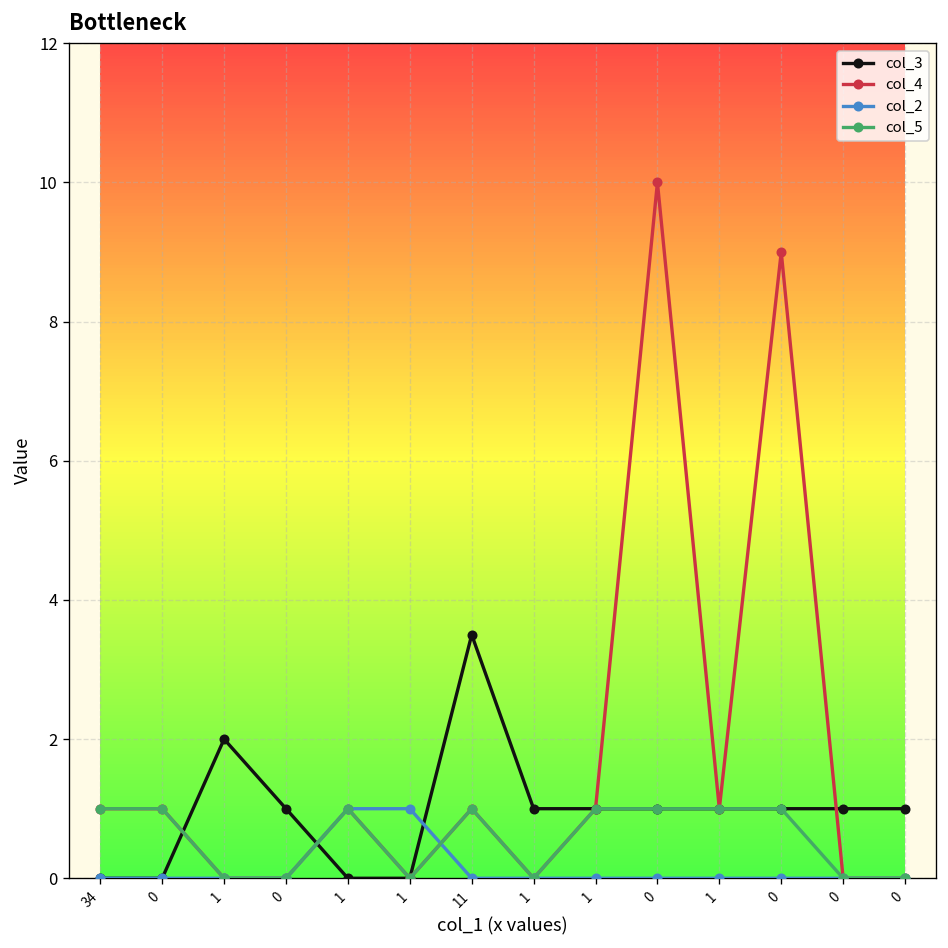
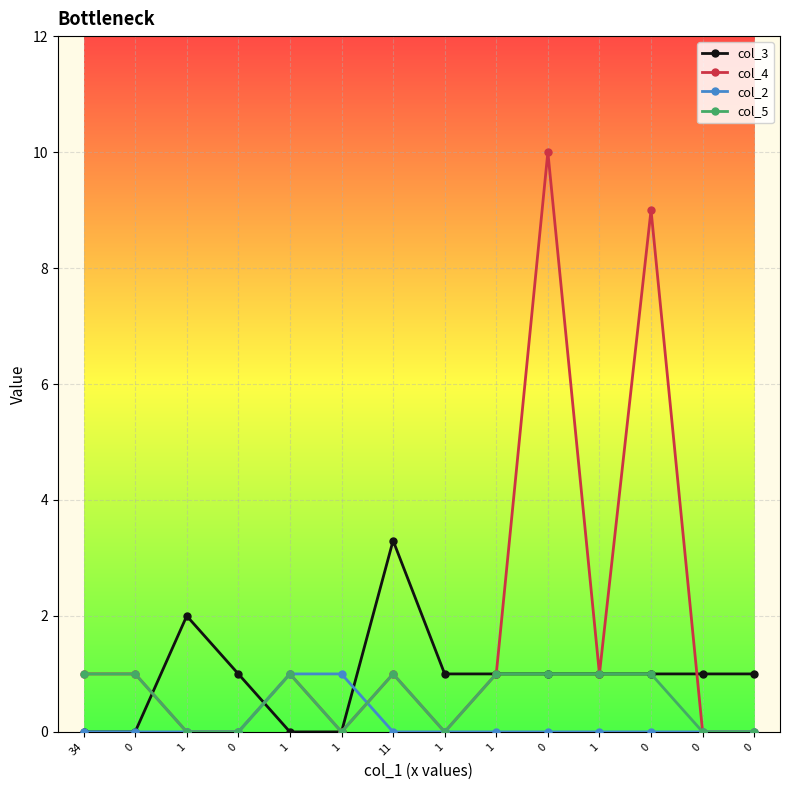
col_3, 11: 3.5 -> 3.3
